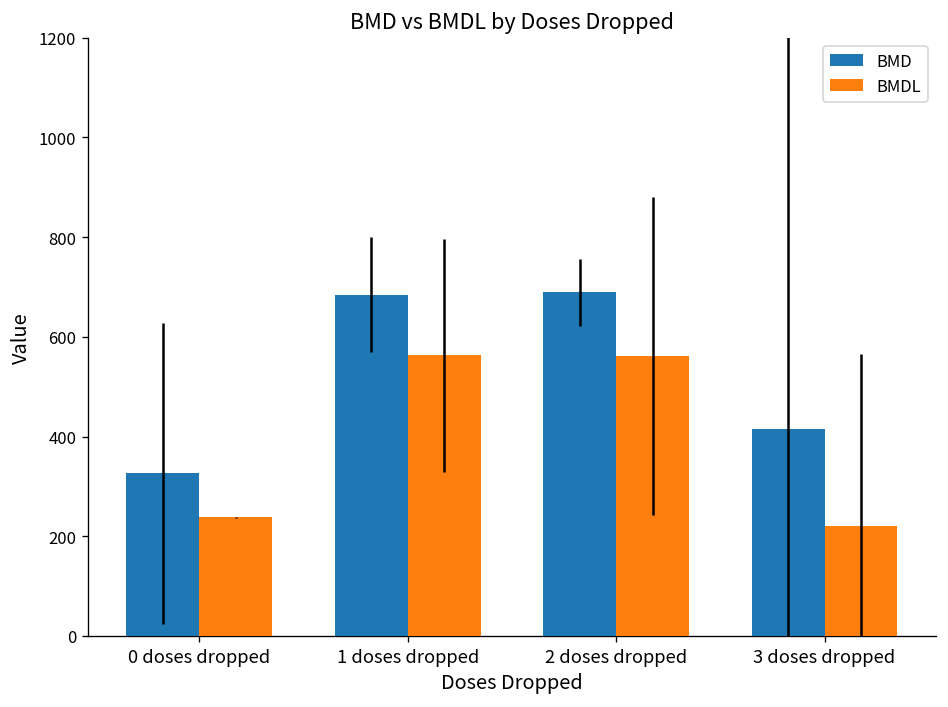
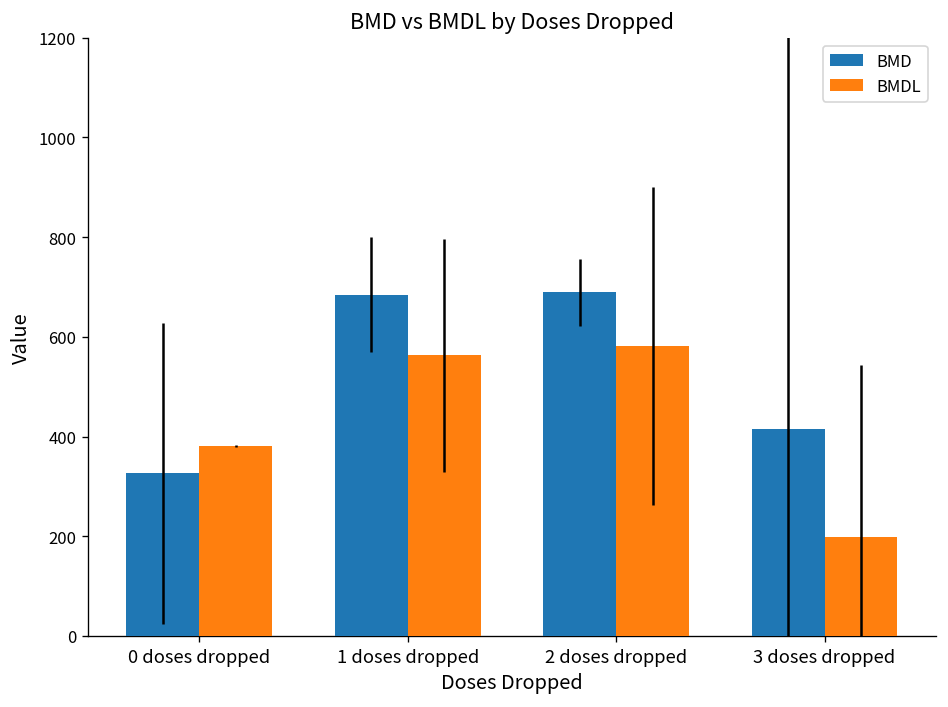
BMDL, 0 doses dropped: 240 -> 380
BMDL, 2 doses dropped: 560 -> 580
BMDL, 3 doses dropped: 220 -> 200
